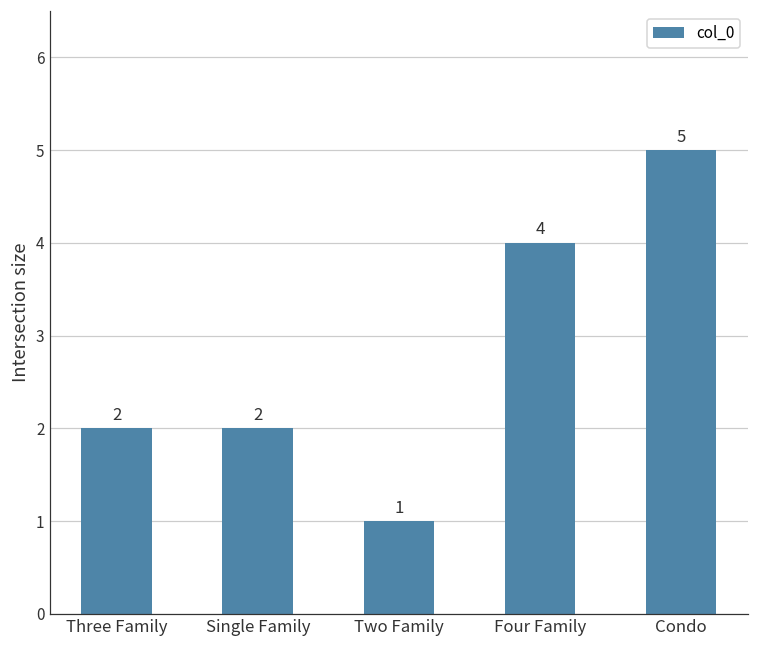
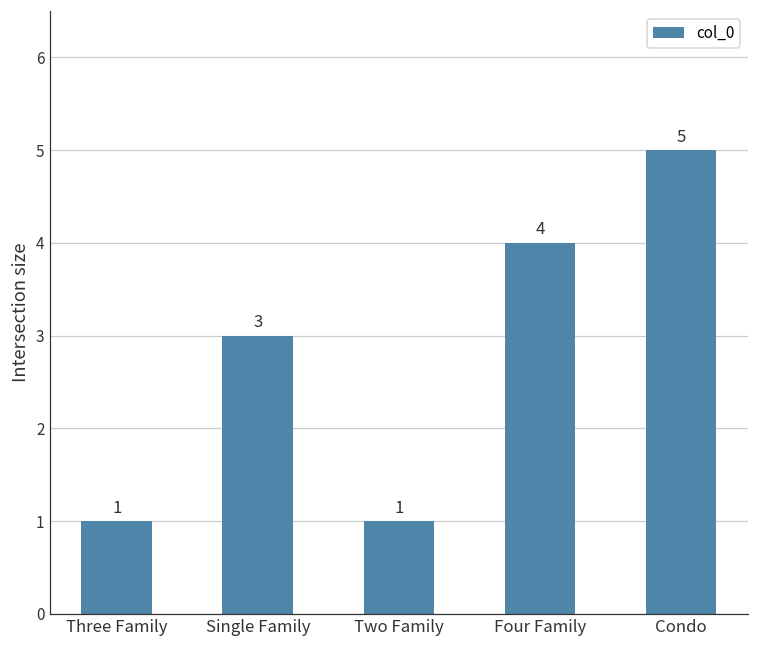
Three Family: 2 -> 1
Single Family: 2 -> 3
